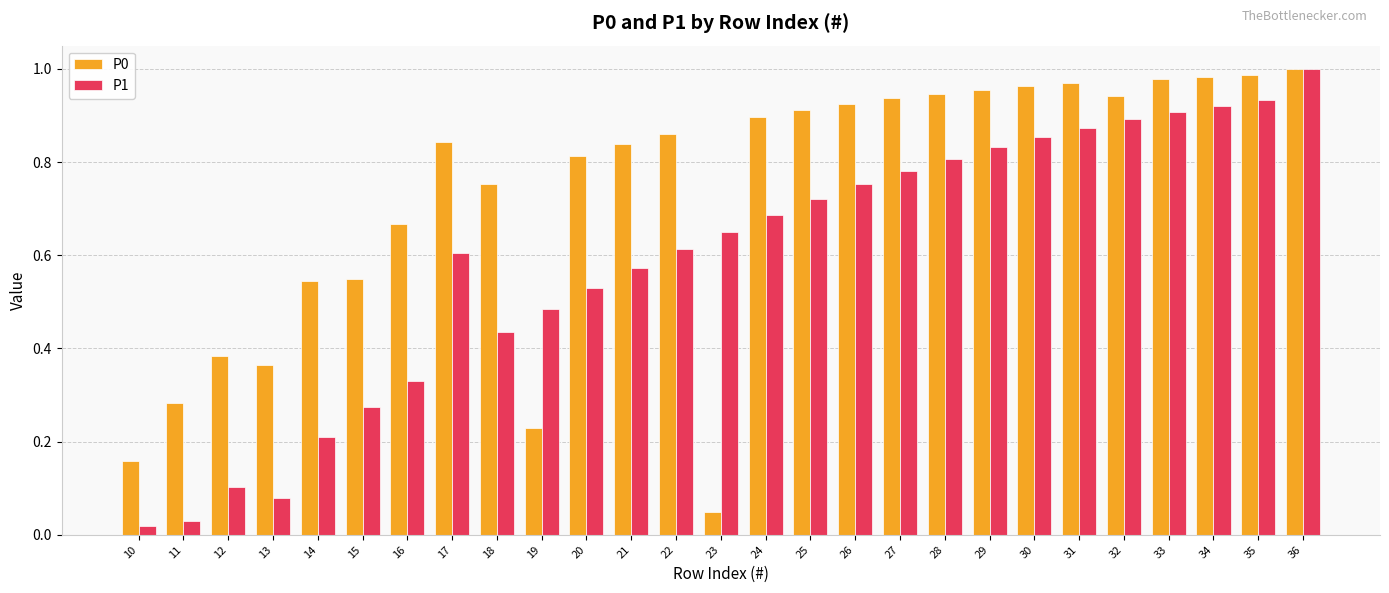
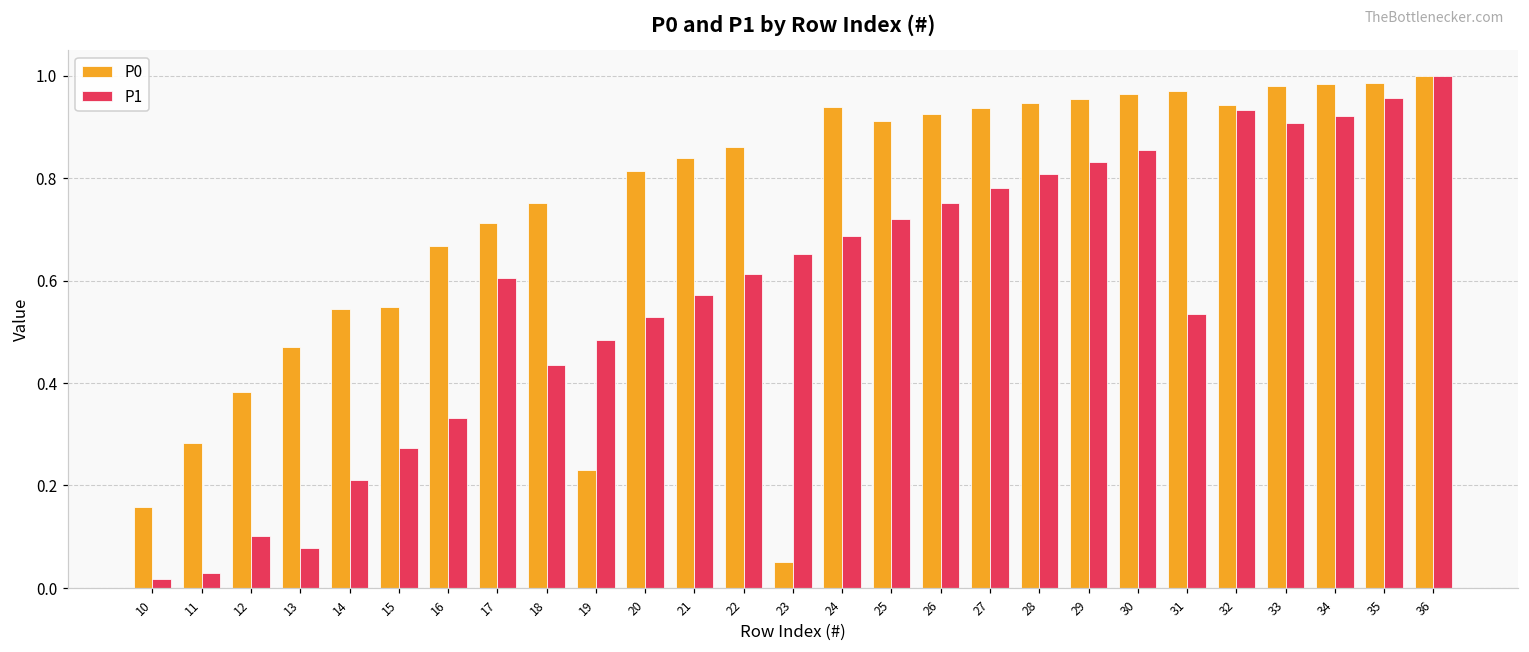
P0, 13: 0.37 -> 0.47
P0, 17: 0.84 -> 0.71
P0, 24: 0.90 -> 0.94
P1, 31: 0.87 -> 0.53
P1, 32: 0.89 -> 0.93
P1, 35: 0.93 -> 0.96
